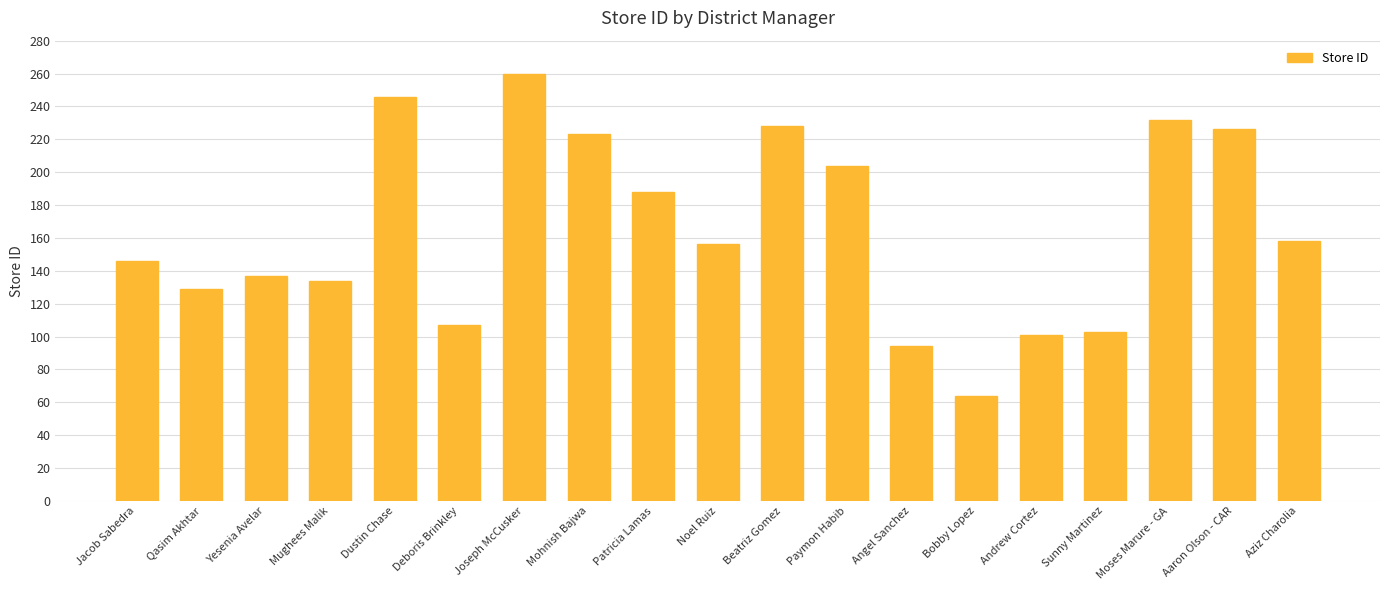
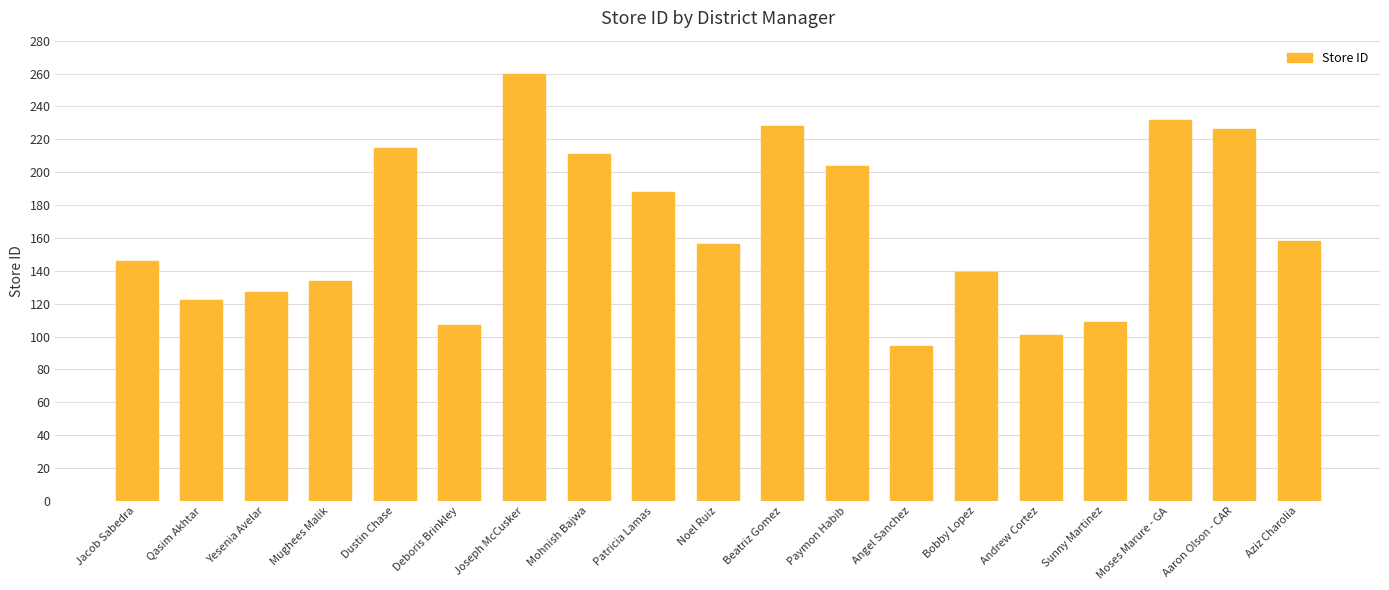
Qasim Akhtar: 129 -> 122
Yesenia Avelar: 137 -> 127
Dustin Chase: 246 -> 215
Mohnish Bajwa: 223 -> 211
Bobby Lopez: 64 -> 139
Sunny Martinez: 103 -> 109
